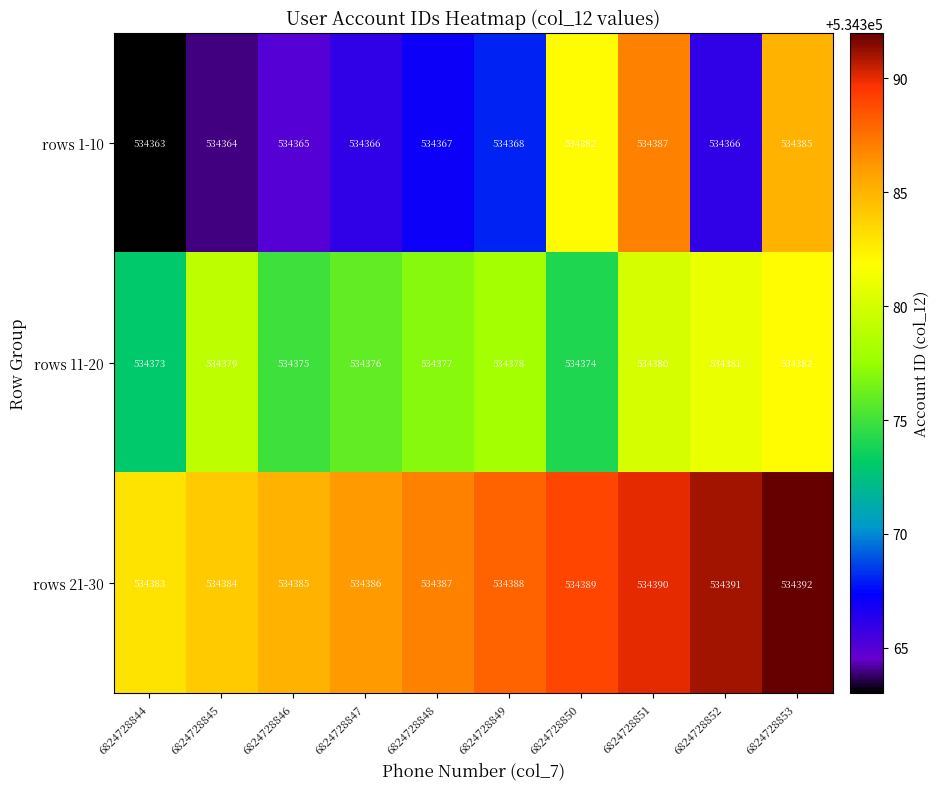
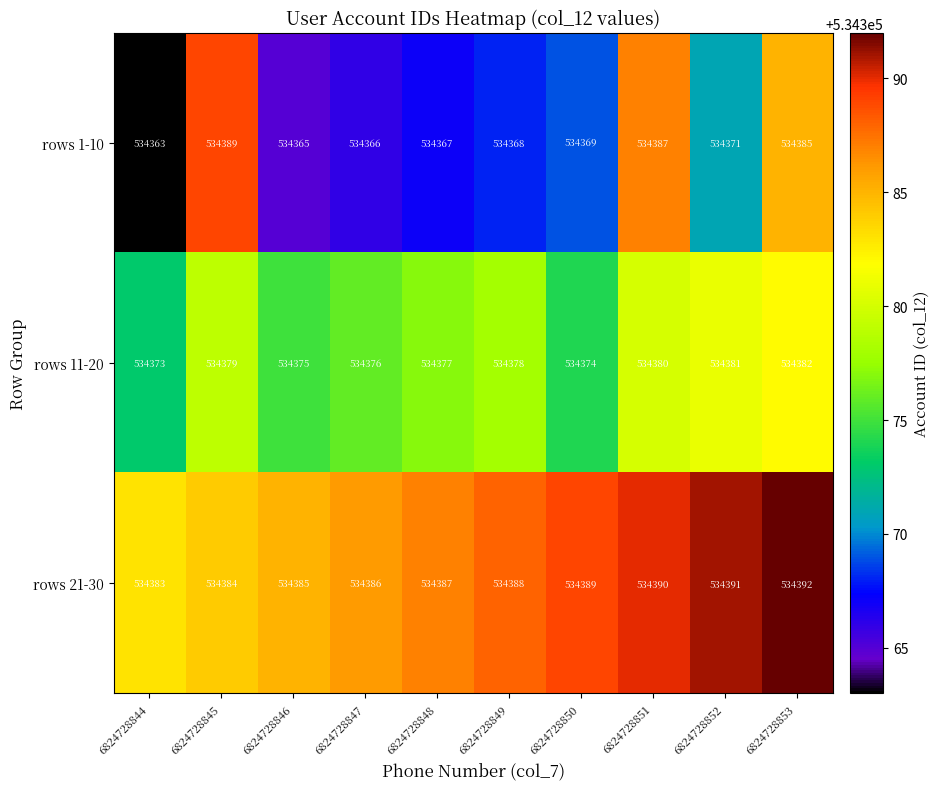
rows 1-10, 6824728845: 534364 -> 534389
rows 1-10, 6824728850: 534382 -> 534369
rows 1-10, 6824728852: 534366 -> 534371
